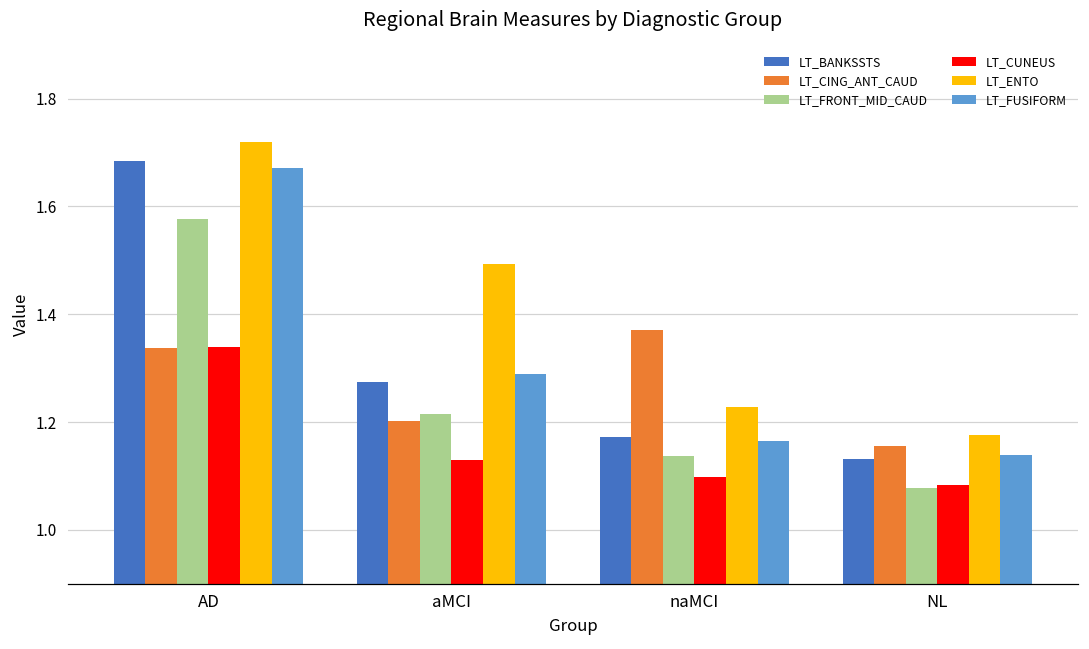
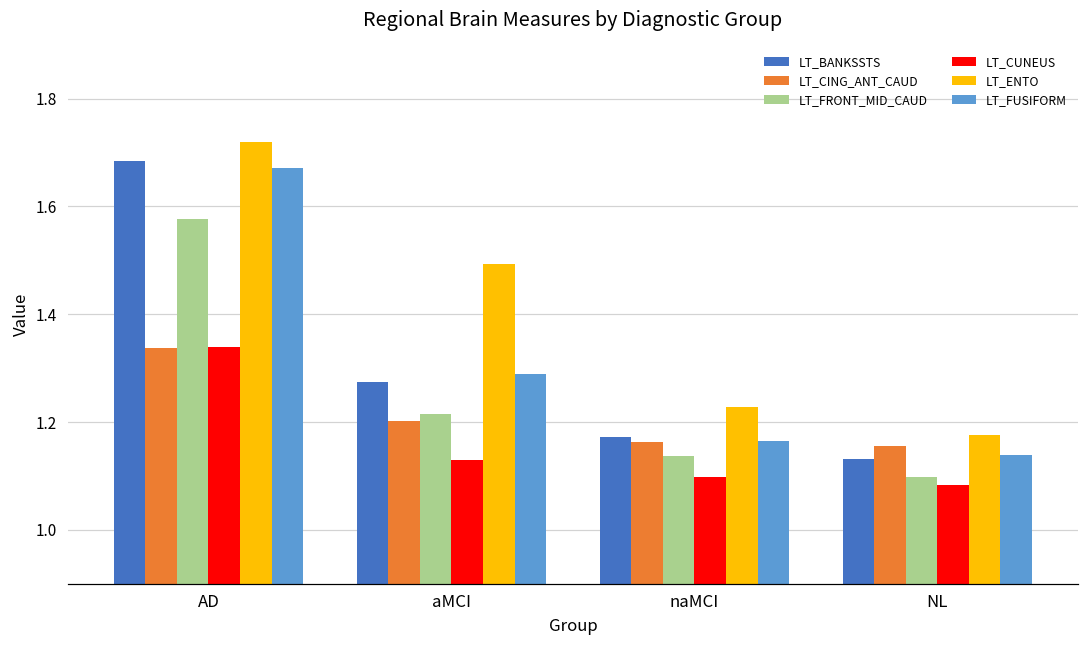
LT_CING_ANT_CAUD, naMCI: 1.37 -> 1.16
LT_FRONT_MID_CAUD, NL: 1.08 -> 1.10
